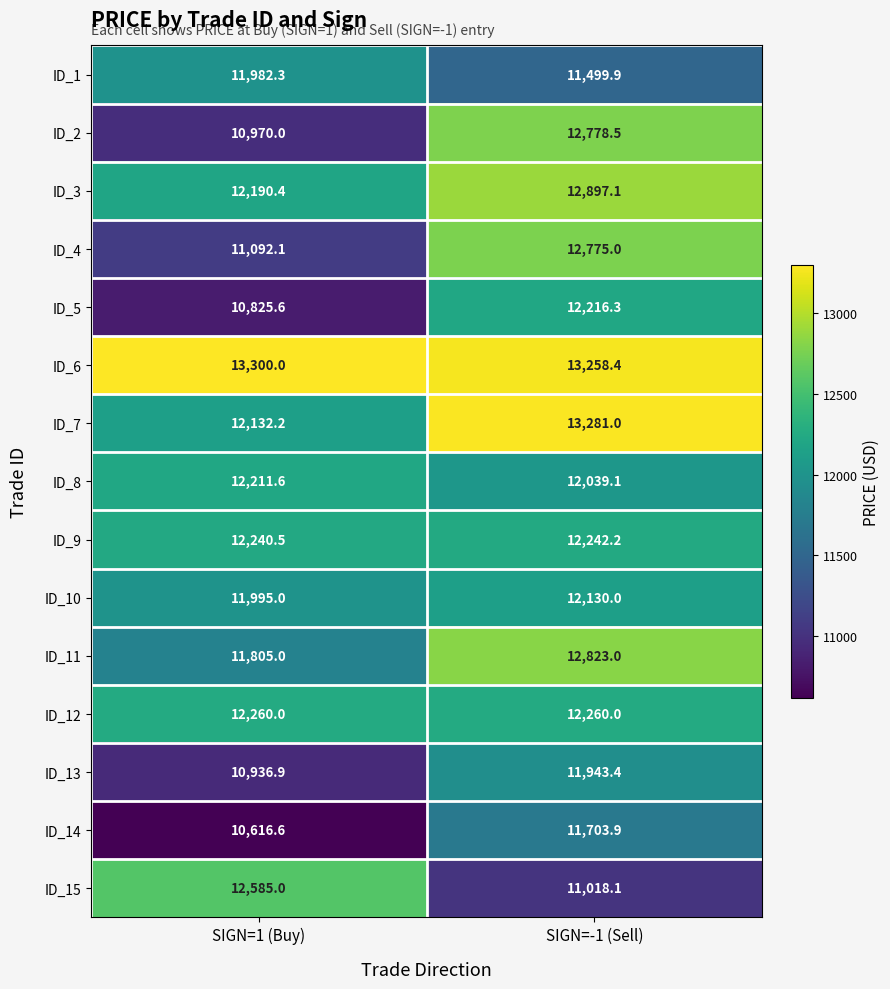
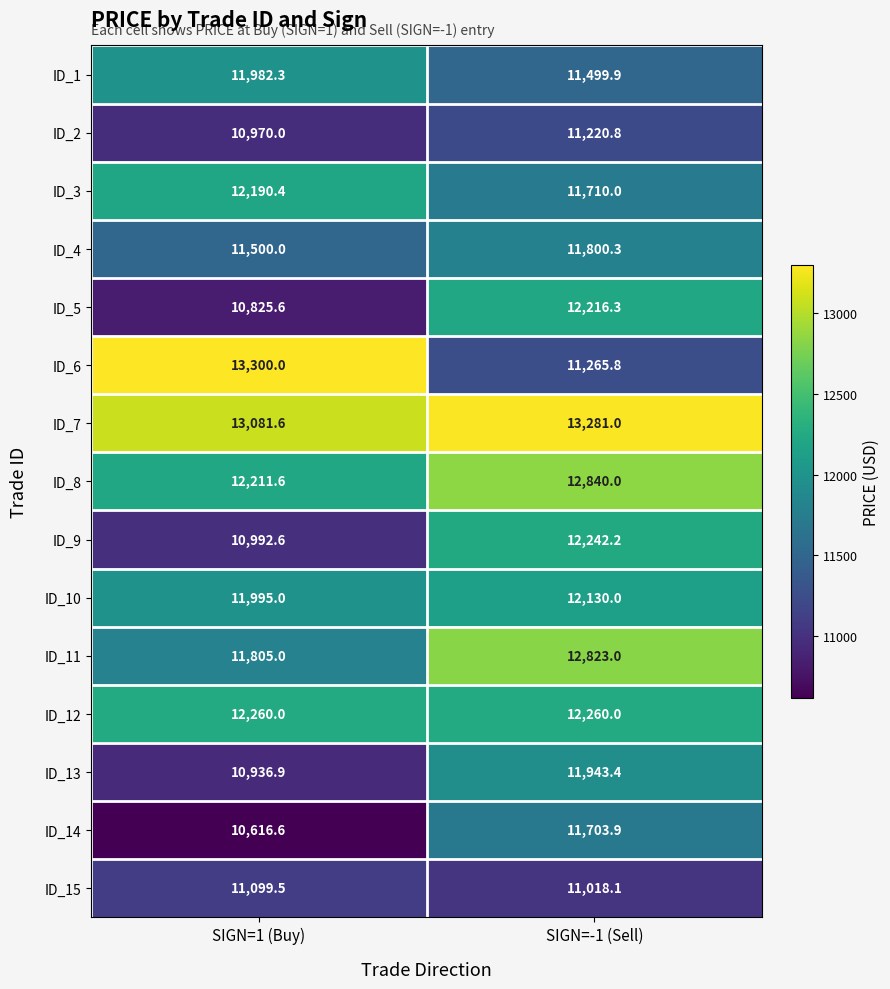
ID_2, SIGN=-1 (Sell): 12,778.5 -> 11,220.8
ID_3, SIGN=-1 (Sell): 12,897.1 -> 11,710.0
ID_4, SIGN=1 (Buy): 11,092.1 -> 11,500.0
ID_4, SIGN=-1 (Sell): 12,775.0 -> 11,800.3
ID_6, SIGN=-1 (Sell): 13,258.4 -> 11,265.8
ID_7, SIGN=1 (Buy): 12,132.2 -> 13,081.6
ID_8, SIGN=-1 (Sell): 12,039.1 -> 12,840.0
ID_9, SIGN=1 (Buy): 12,240.5 -> 10,992.6
ID_15, SIGN=1 (Buy): 12,585.0 -> 11,099.5
